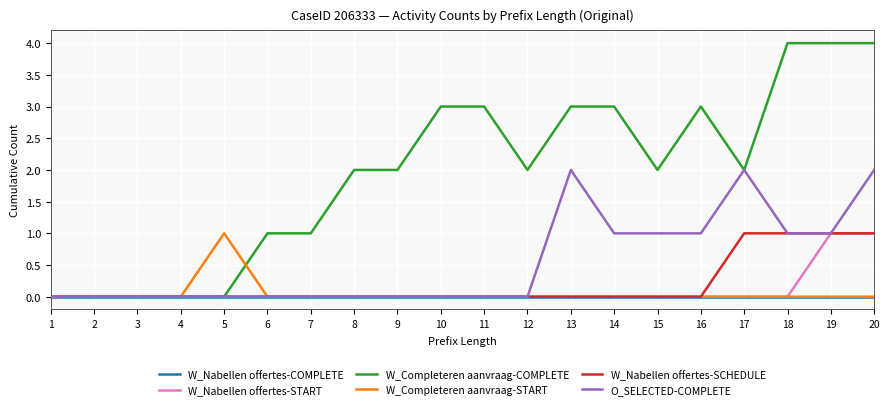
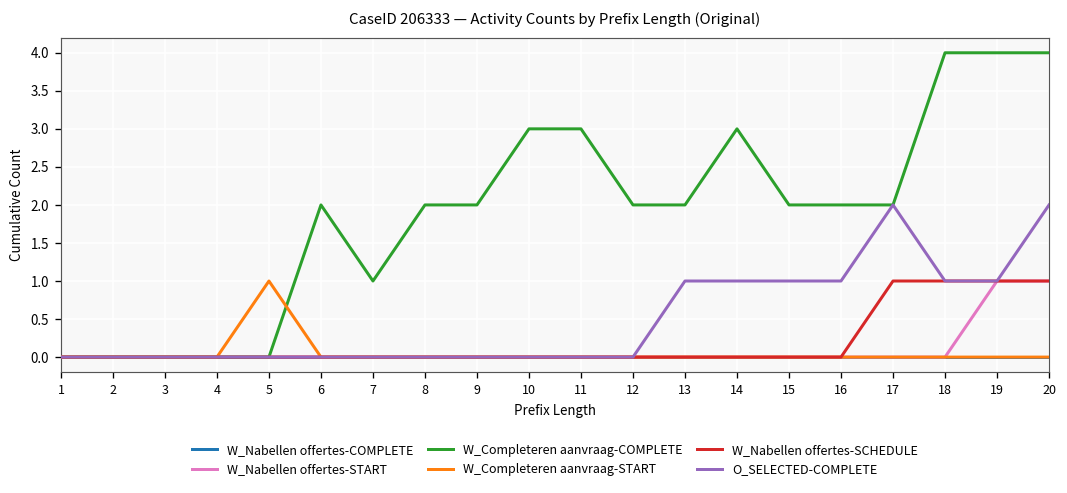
W_Completeren aanvraag-COMPLETE, 6: 1 -> 2
W_Completeren aanvraag-COMPLETE, 13: 3 -> 2
O_SELECTED-COMPLETE, 13: 2 -> 1
W_Completeren aanvraag-COMPLETE, 16: 3 -> 2
